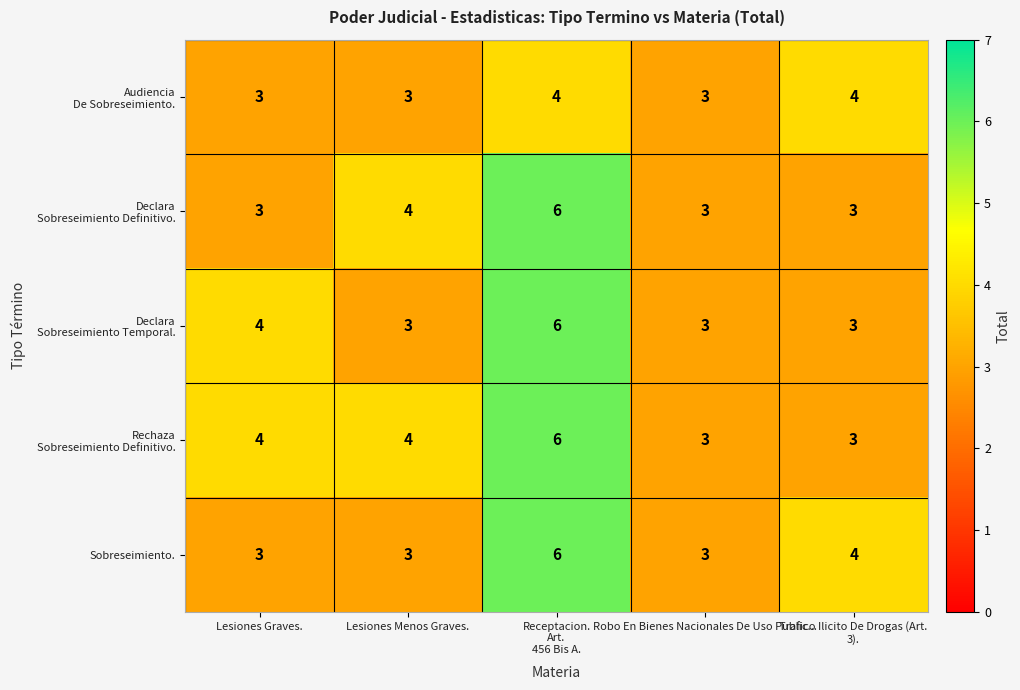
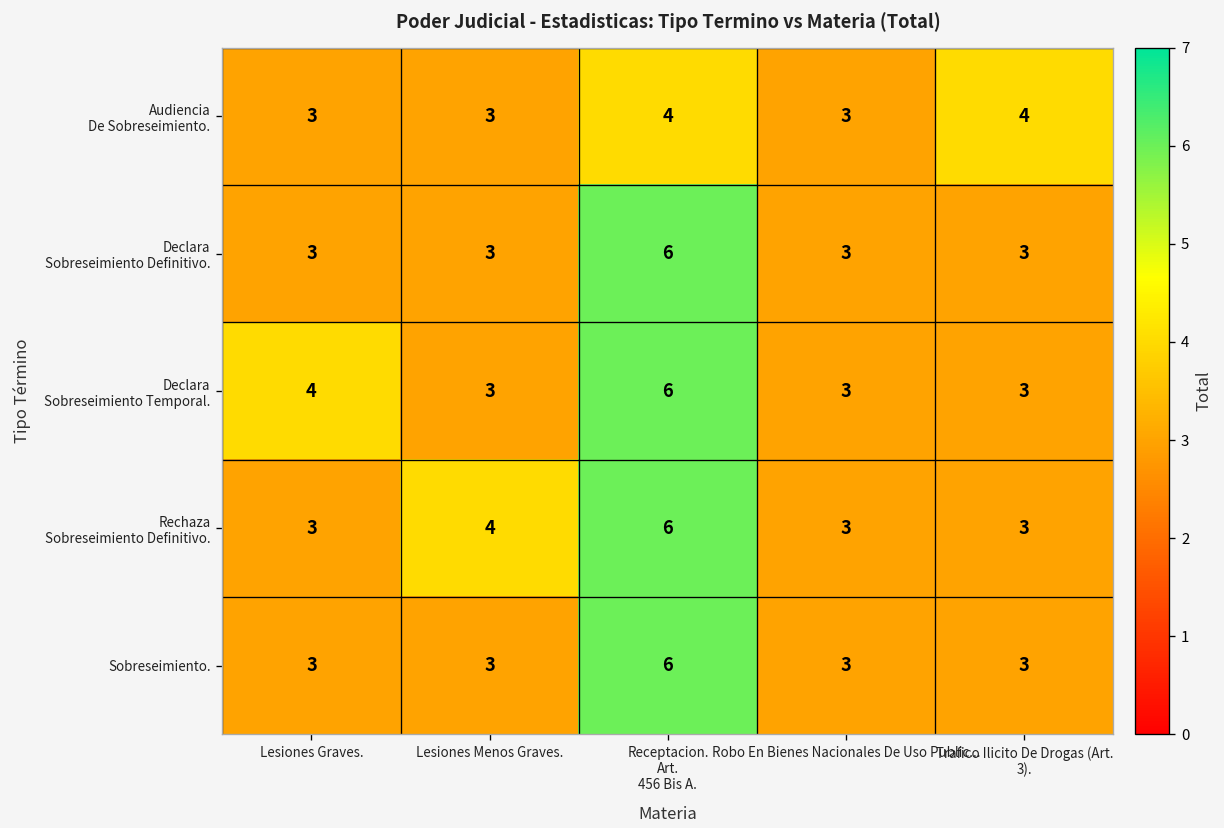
Declara Sobreseimiento Definitivo., Lesiones Menos Graves.: 4 -> 3
Rechaza Sobreseimiento Definitivo., Lesiones Graves.: 4 -> 3
Sobreseimiento., Trafico Ilicito De Drogas (Art. 3).: 4 -> 3
